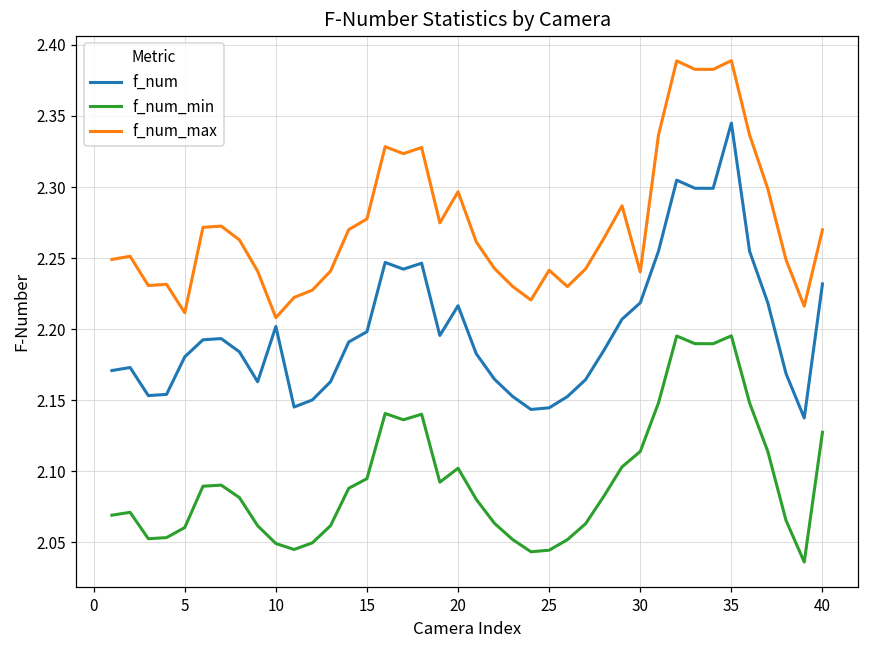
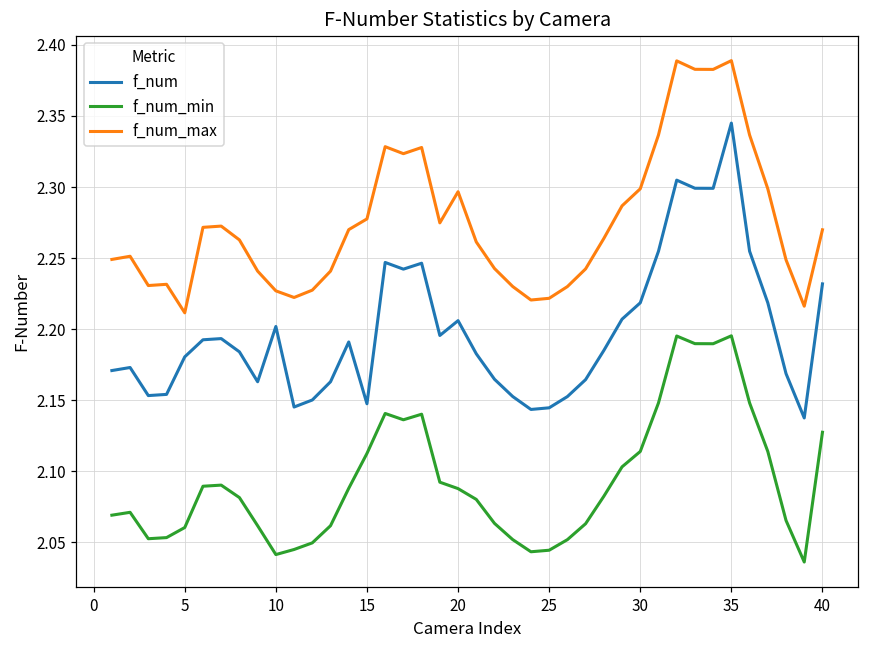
f_num_min, 10: 2.049 -> 2.041
f_num_max, 10: 2.208 -> 2.227
f_num, 15: 2.198 -> 2.147
f_num_min, 15: 2.095 -> 2.113
f_num, 20: 2.216 -> 2.206
f_num_min, 20: 2.102 -> 2.088
f_num_max, 25: 2.241 -> 2.222
f_num_max, 30: 2.240 -> 2.299
